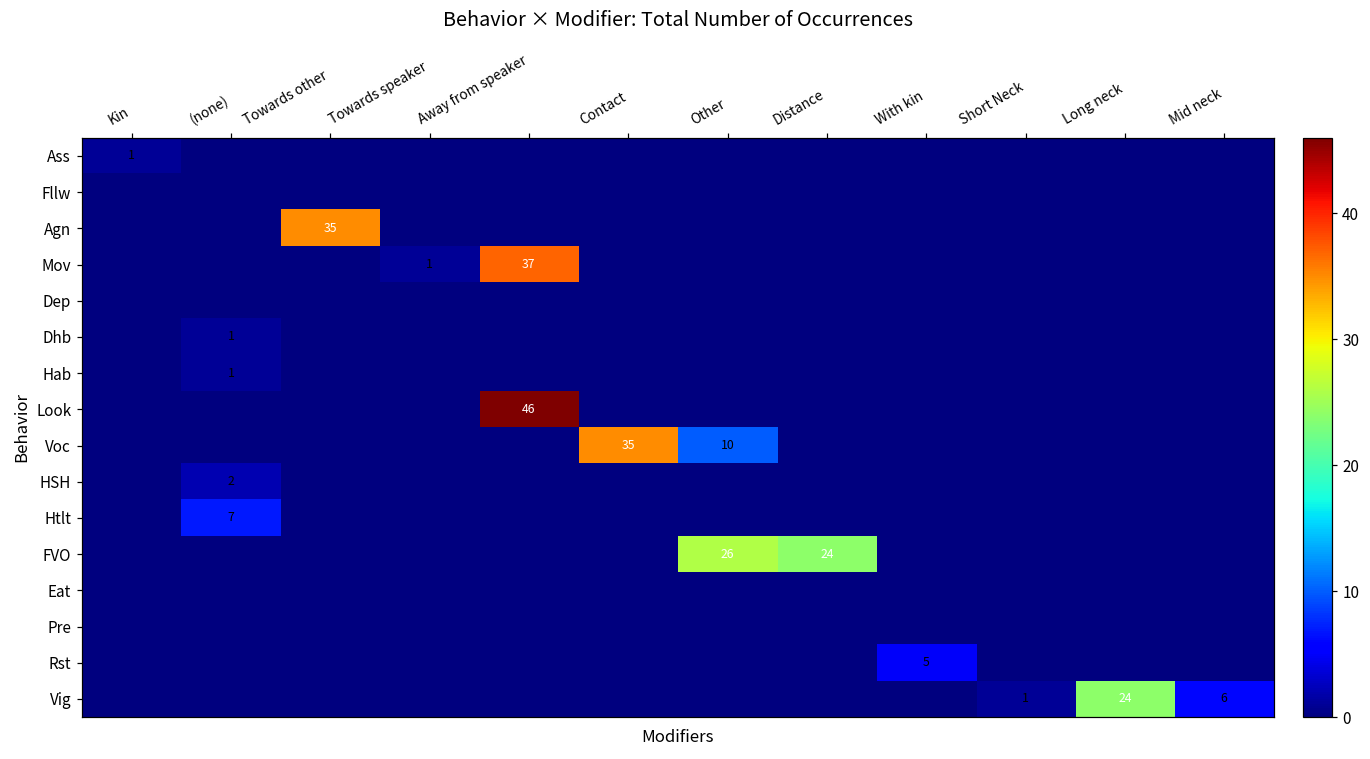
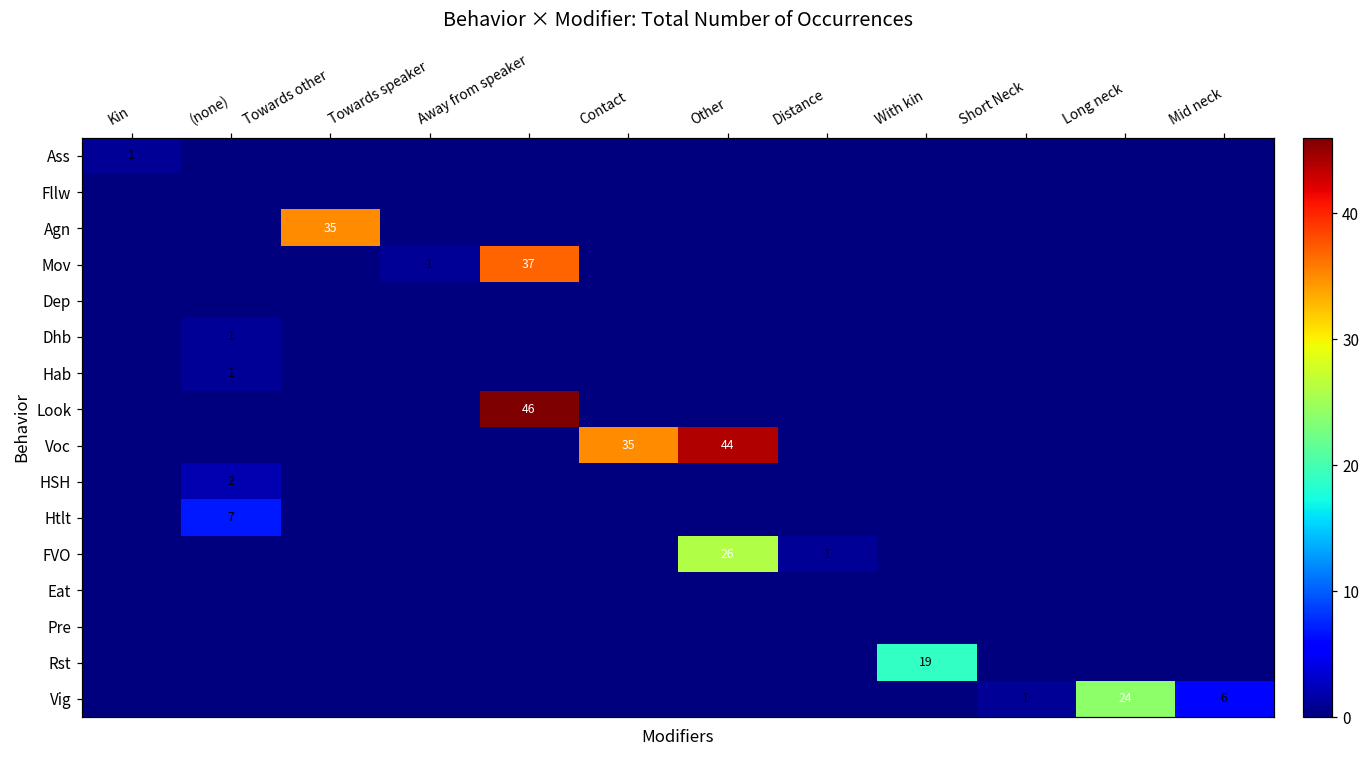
Voc, Other: 10 -> 44
FVO, Distance: 24 -> 1
Rst, With kin: 5 -> 19
